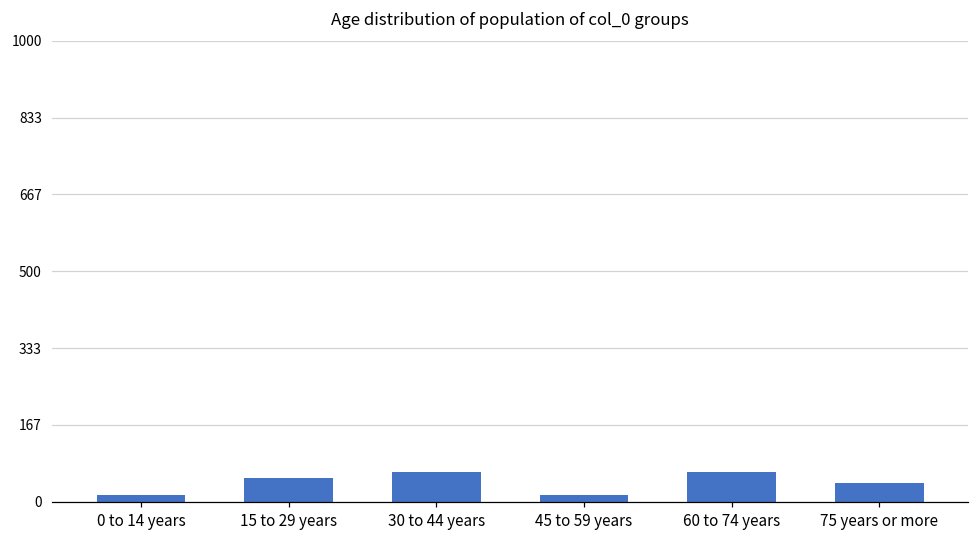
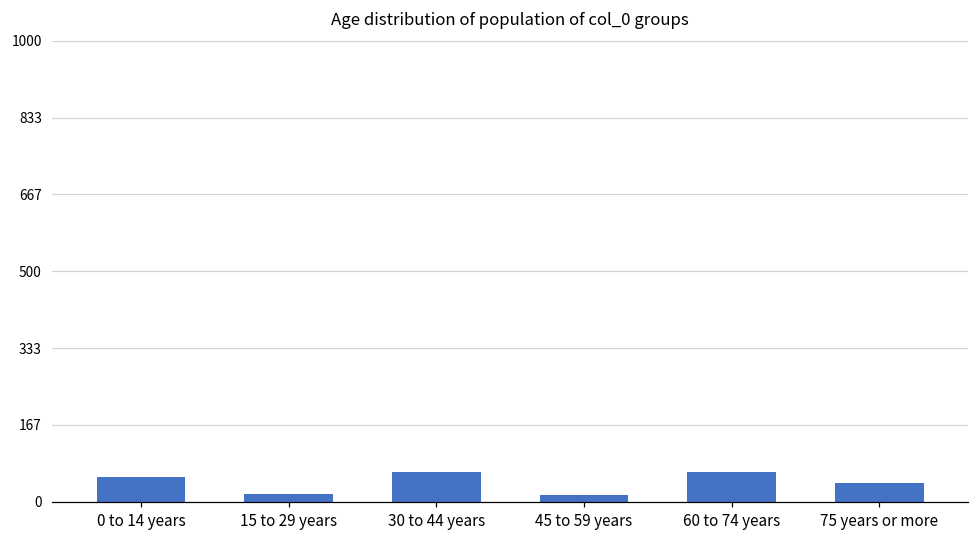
0 to 14 years: 20 -> 60
15 to 29 years: 50 -> 20
